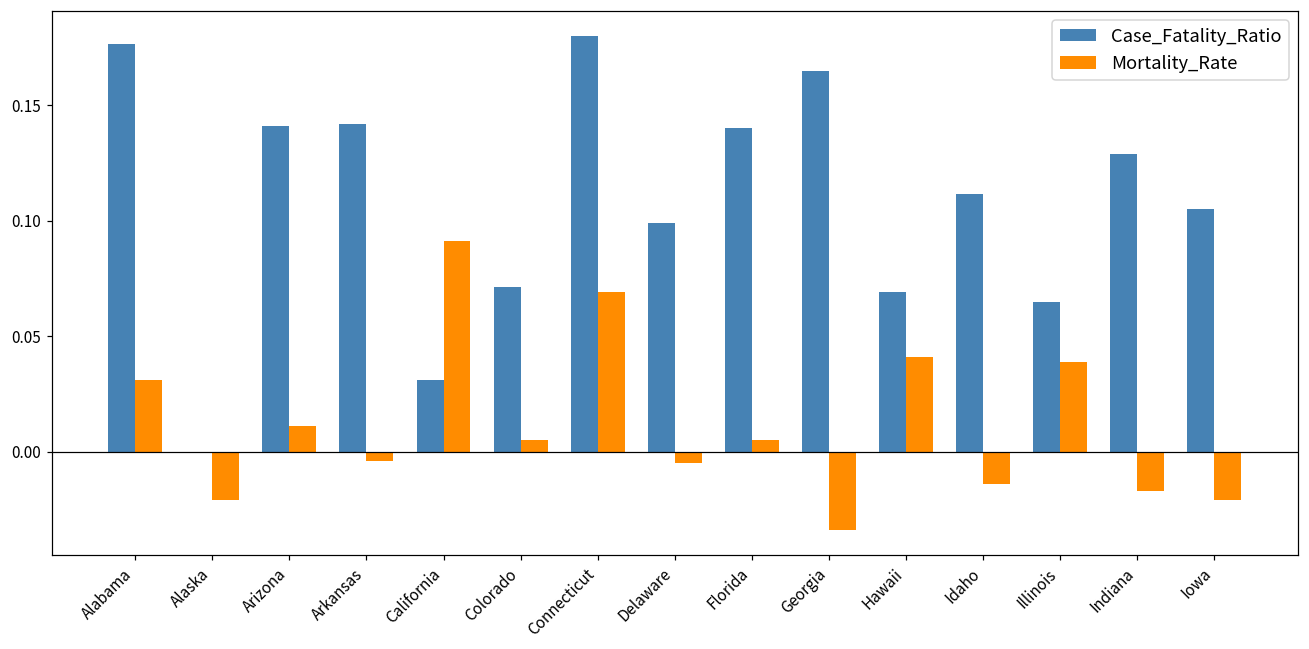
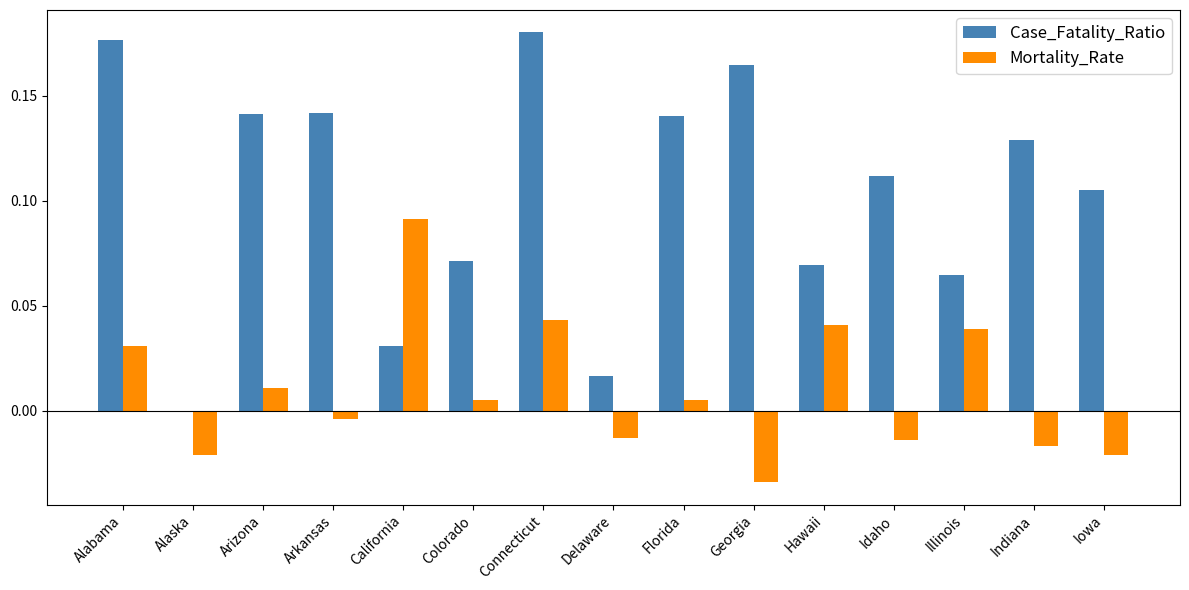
Mortality_Rate, Connecticut: 0.069 -> 0.043
Case_Fatality_Ratio, Delaware: 0.099 -> 0.016
Mortality_Rate, Delaware: -0.005 -> -0.013
